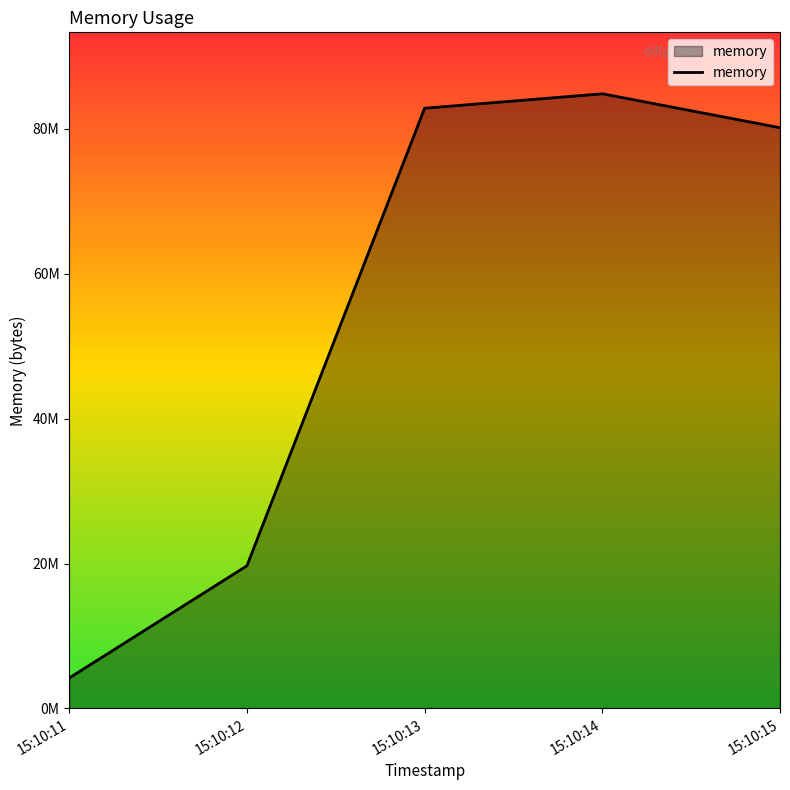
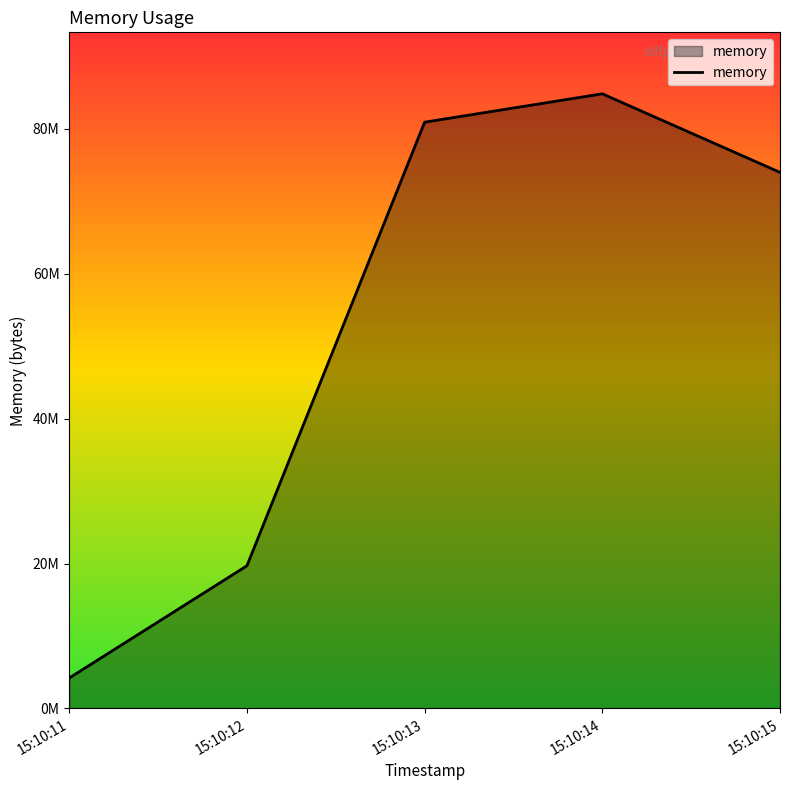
15:10:13: 83000000 -> 81000000
15:10:15: 80000000 -> 74000000
